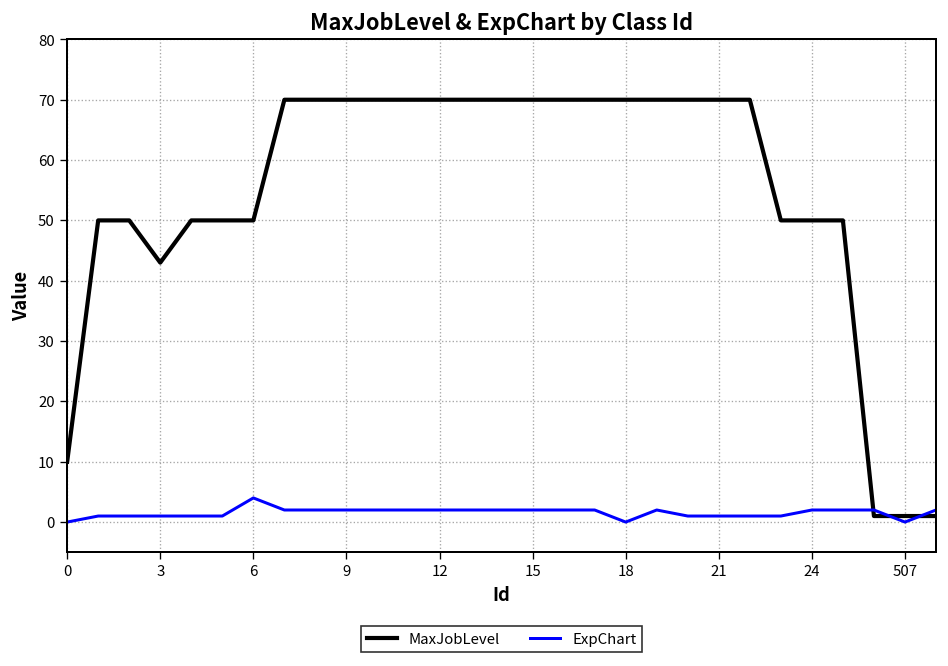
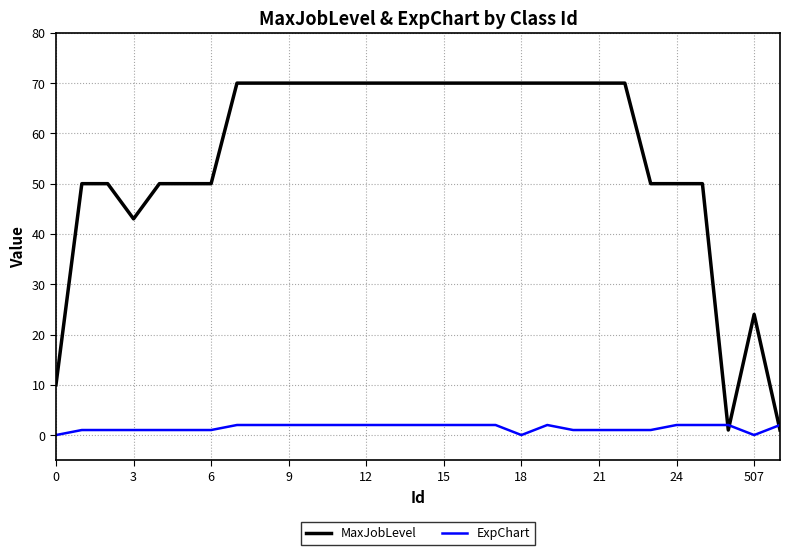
ExpChart, 6: 4 -> 1
MaxJobLevel, 507: 1 -> 24
